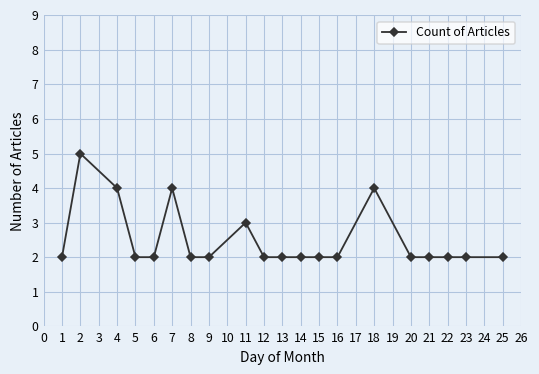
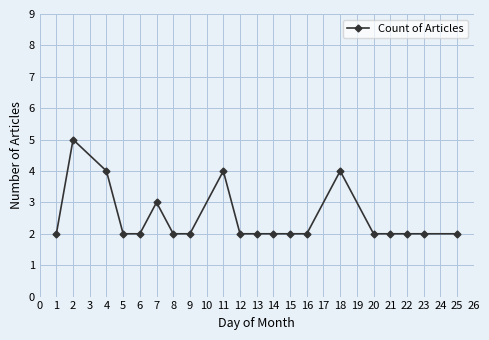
7: 4 -> 3
11: 3 -> 4
